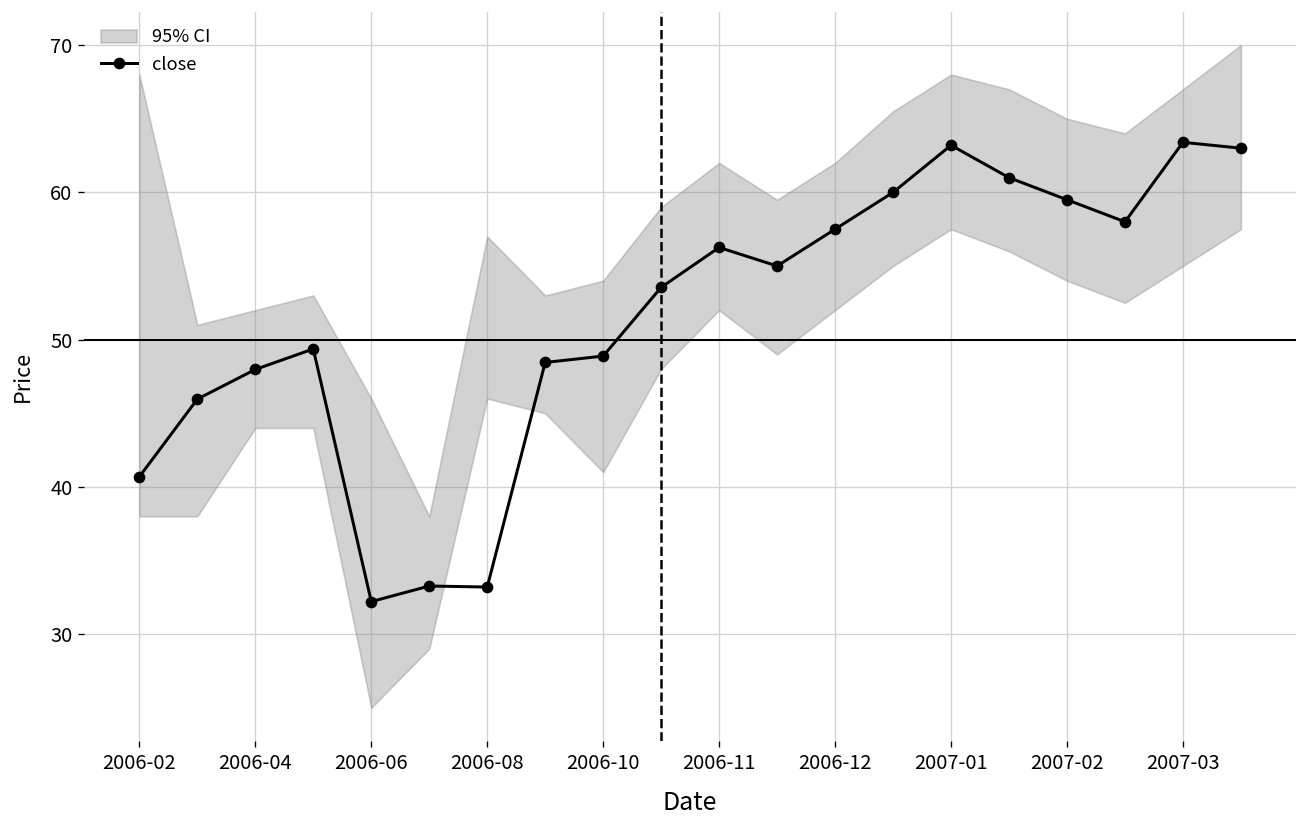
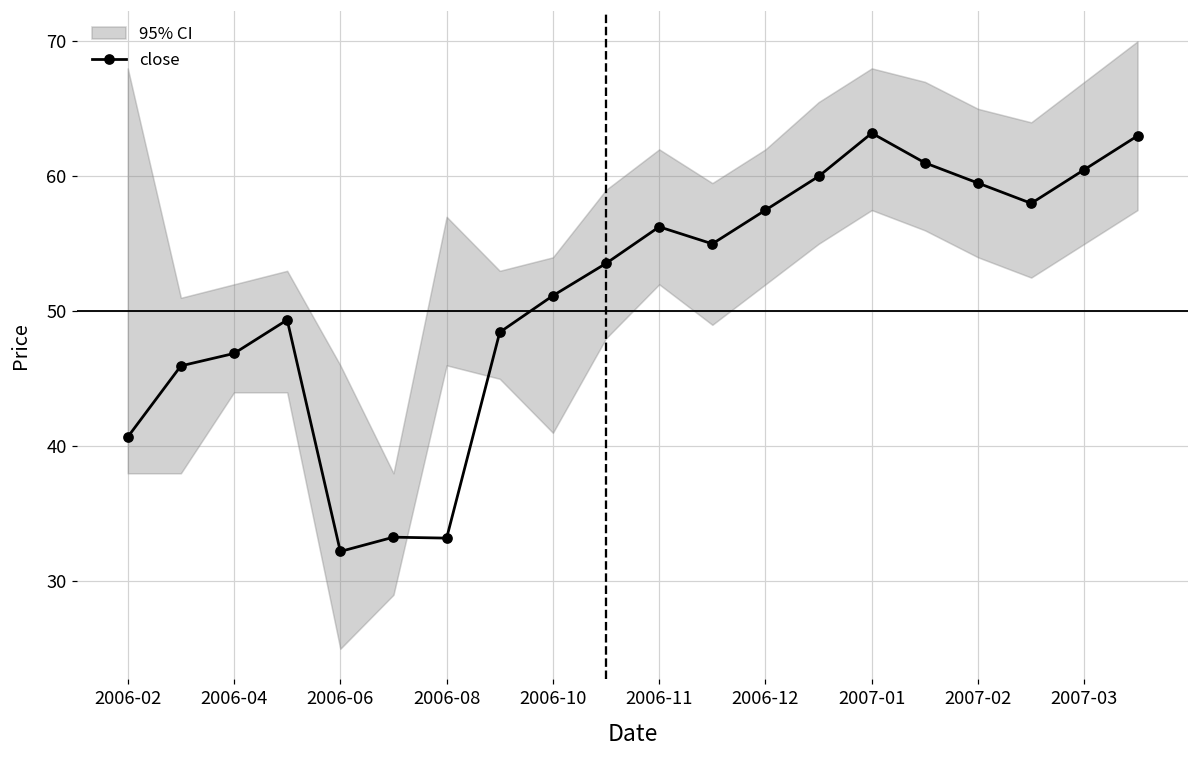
close, 2006-04: 48.0 -> 46.9
close, 2006-10: 48.9 -> 51.2
close, 2007-03: 63.4 -> 60.5
